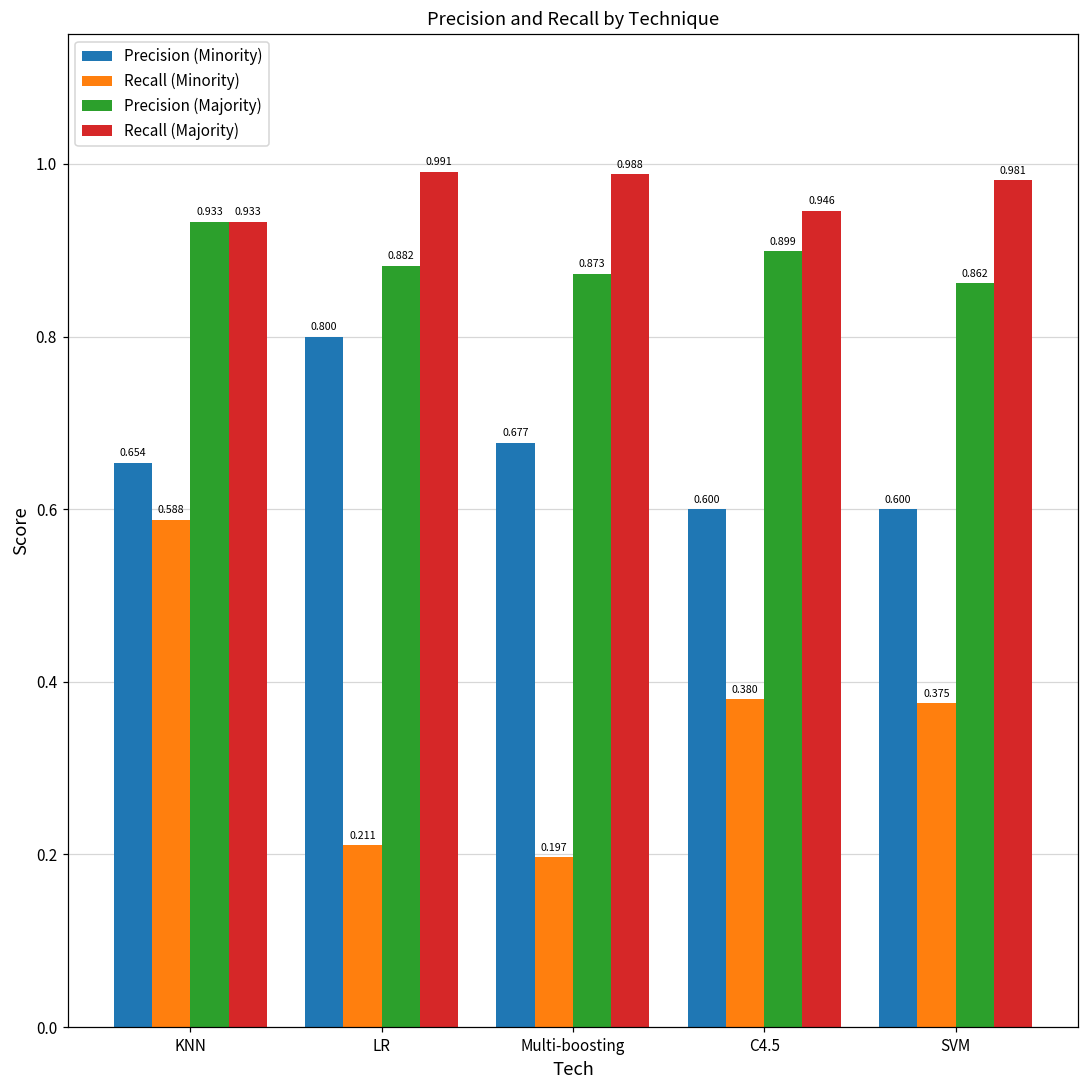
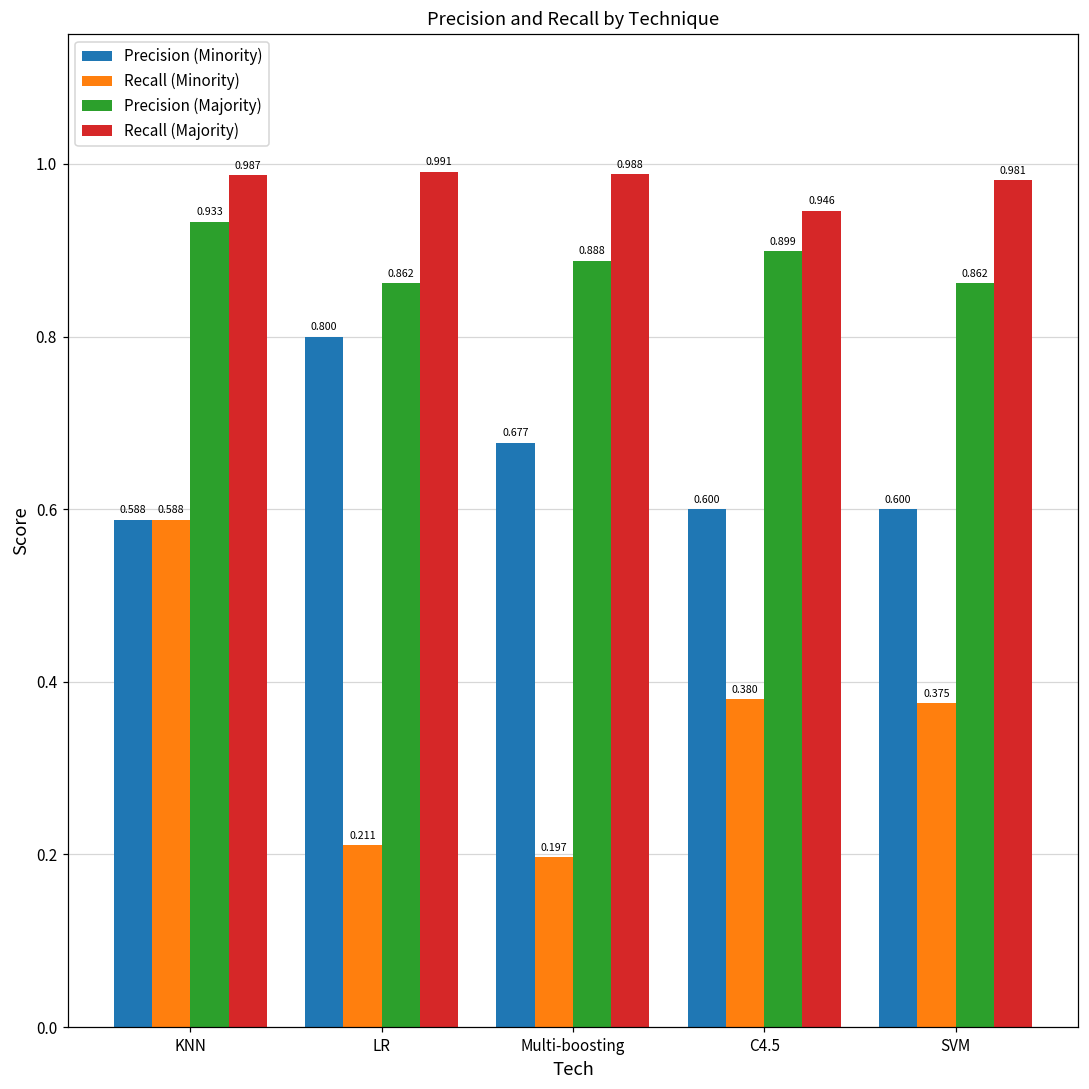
Precision (Minority), KNN: 0.654 -> 0.588
Recall (Majority), KNN: 0.933 -> 0.987
Precision (Majority), LR: 0.882 -> 0.862
Precision (Majority), Multi-boosting: 0.873 -> 0.888
